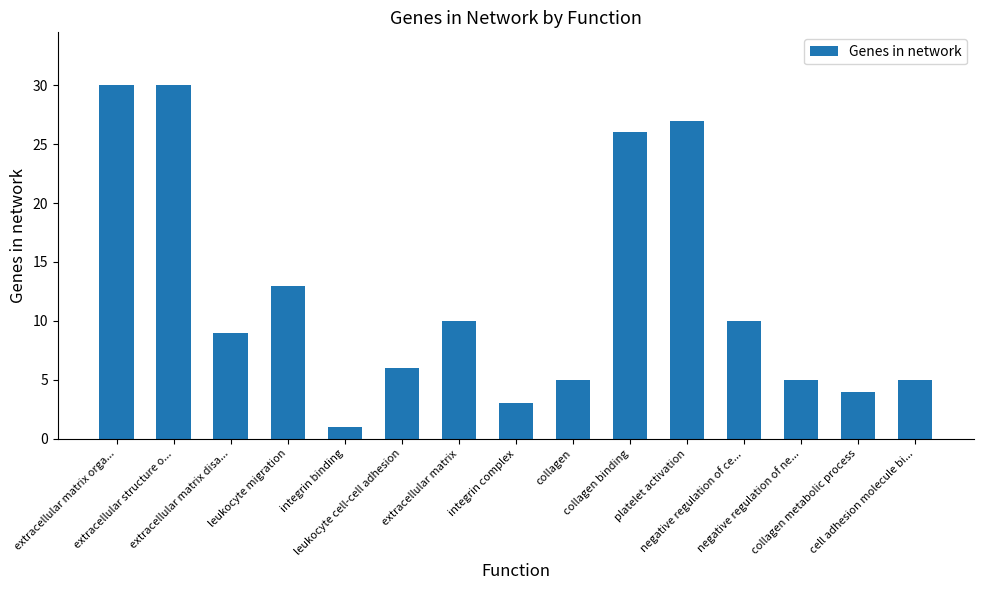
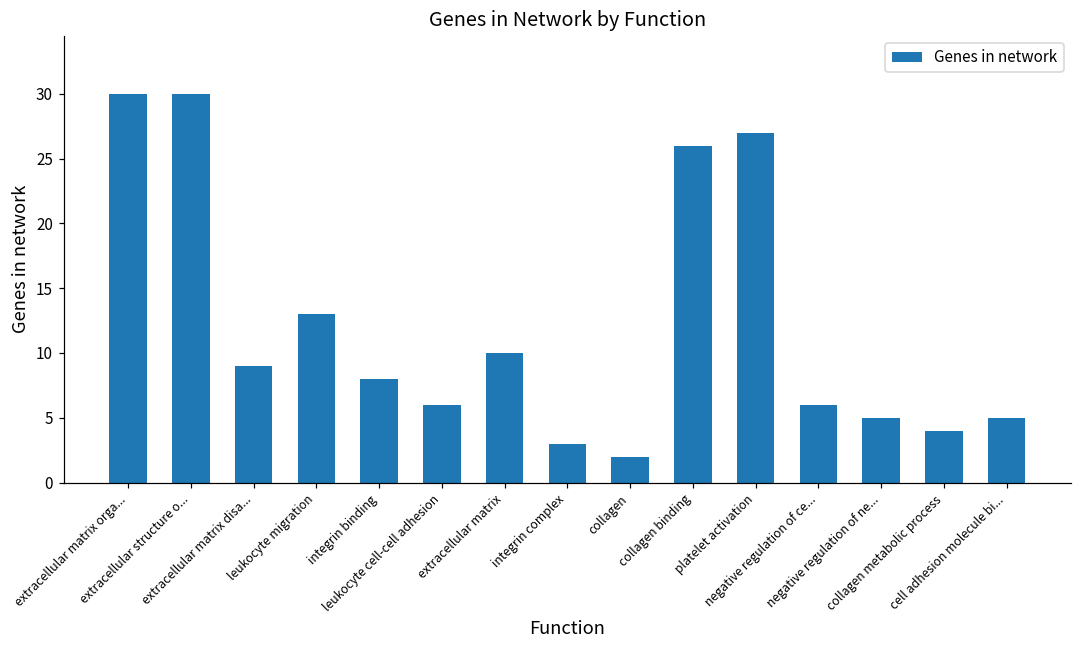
integrin binding: 1 -> 8
collagen: 5 -> 2
negative regulation of ce...: 10 -> 6
